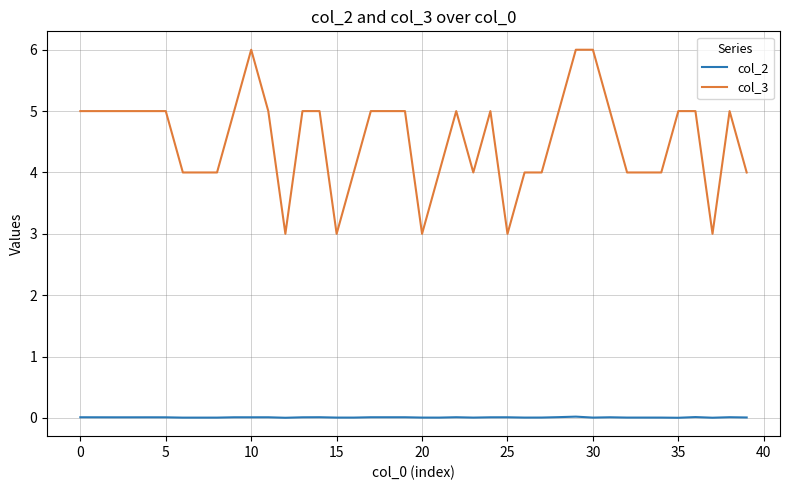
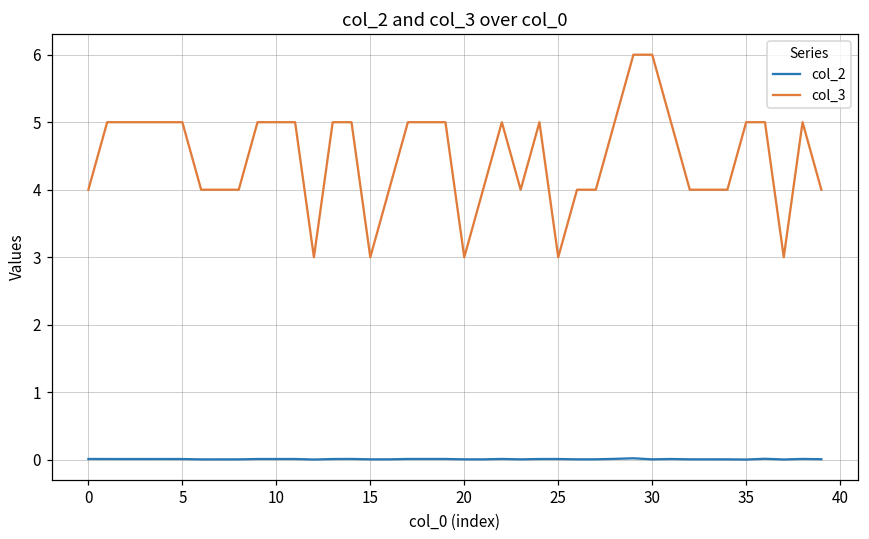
col_3, 0: 5 -> 4
col_3, 10: 6 -> 5
